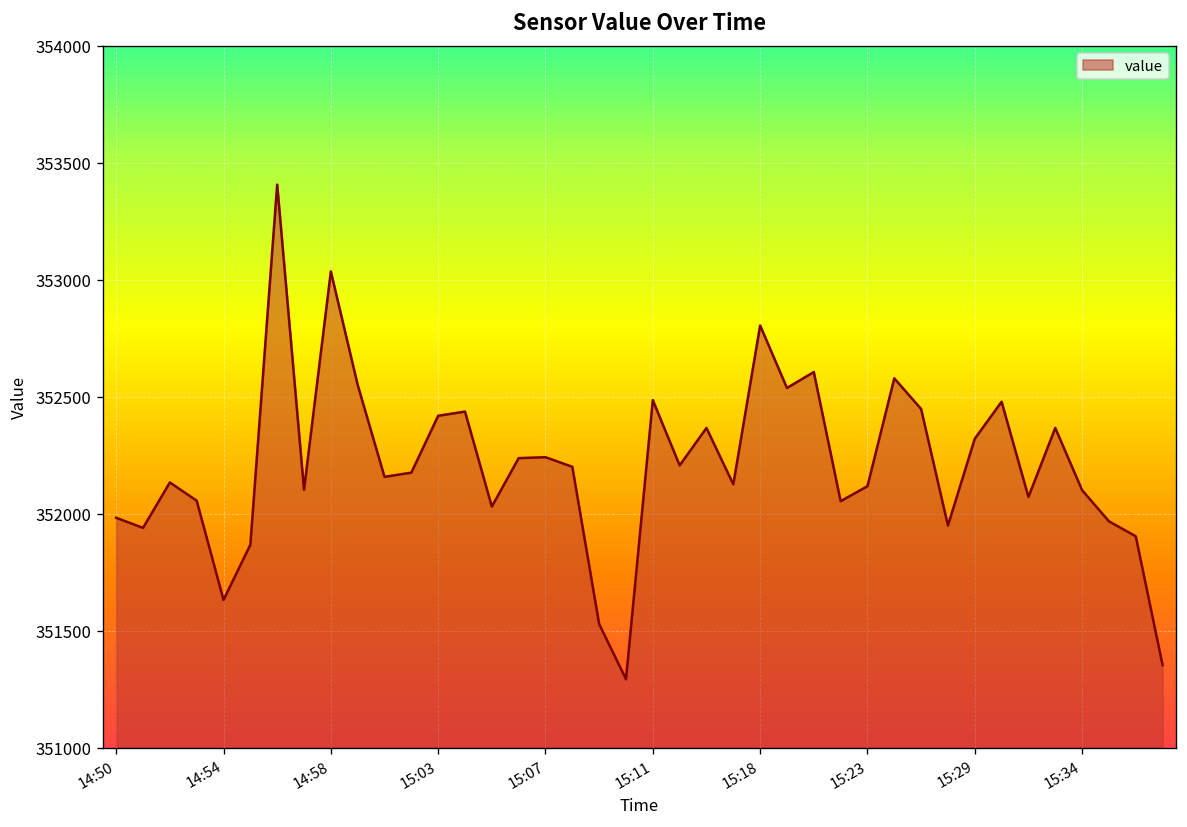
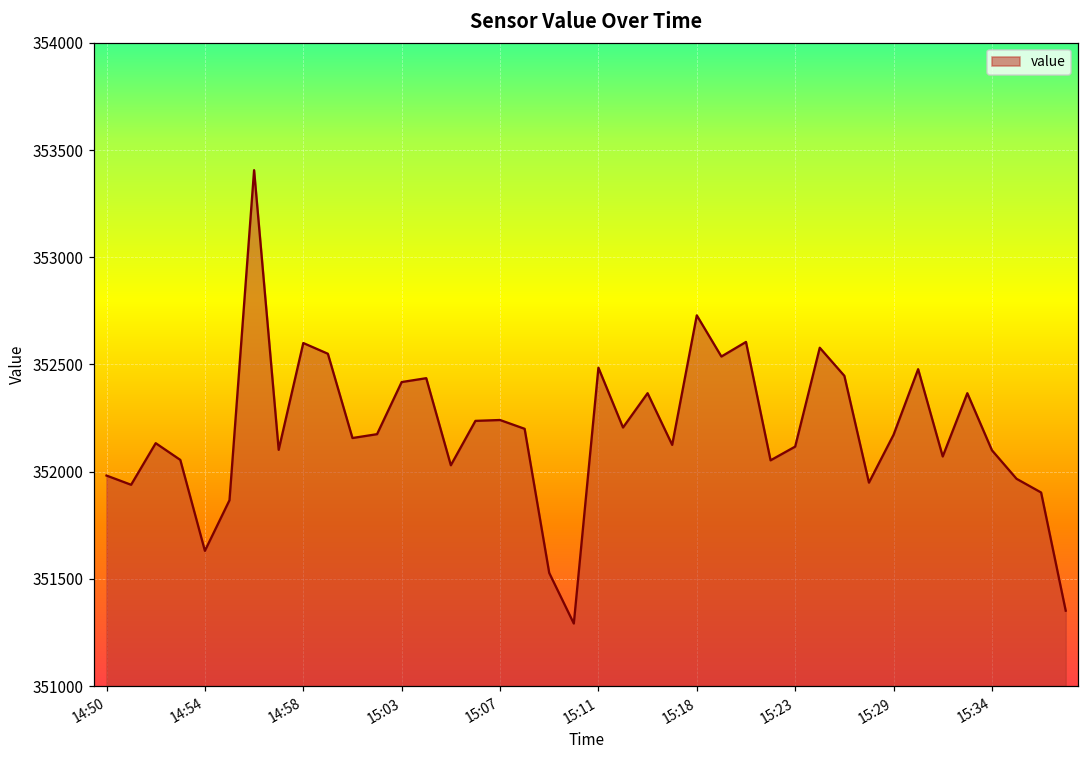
14:58: 353040 -> 352600
15:18: 352800 -> 352730
15:29: 352320 -> 352170
